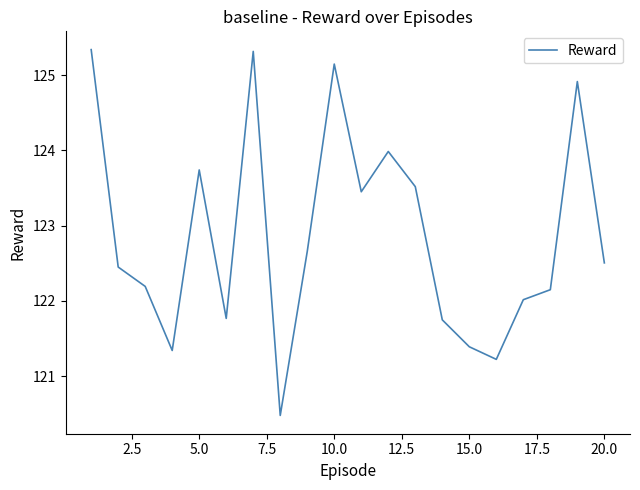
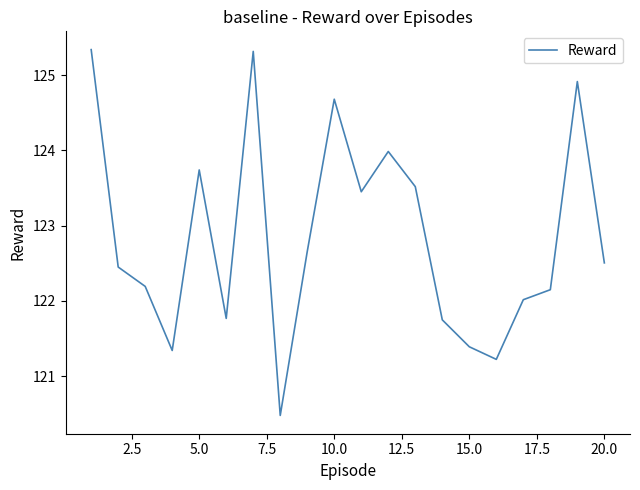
10.0: 125.1 -> 124.7
